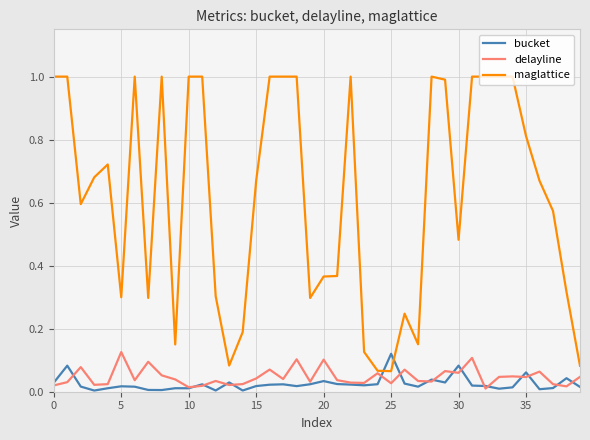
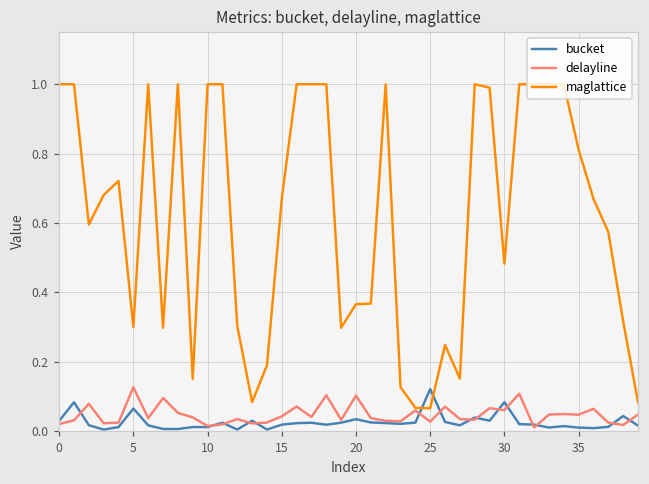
bucket, 5: 0.02 -> 0.06
bucket, 35: 0.06 -> 0.01
